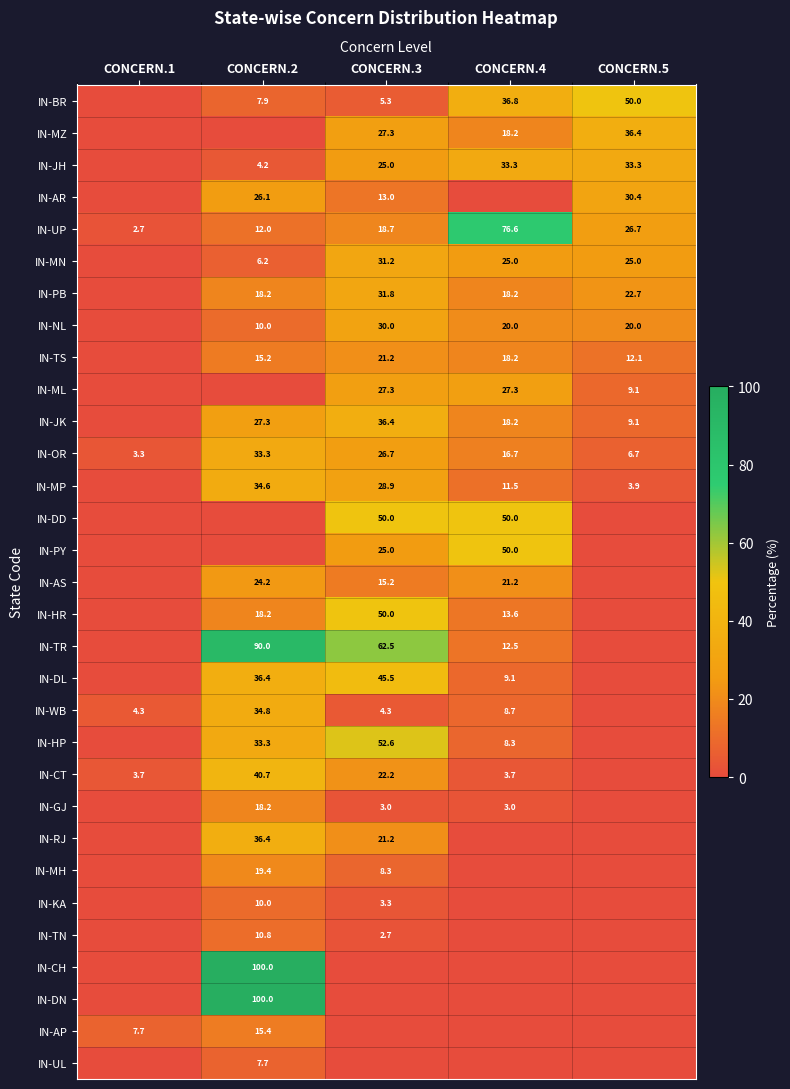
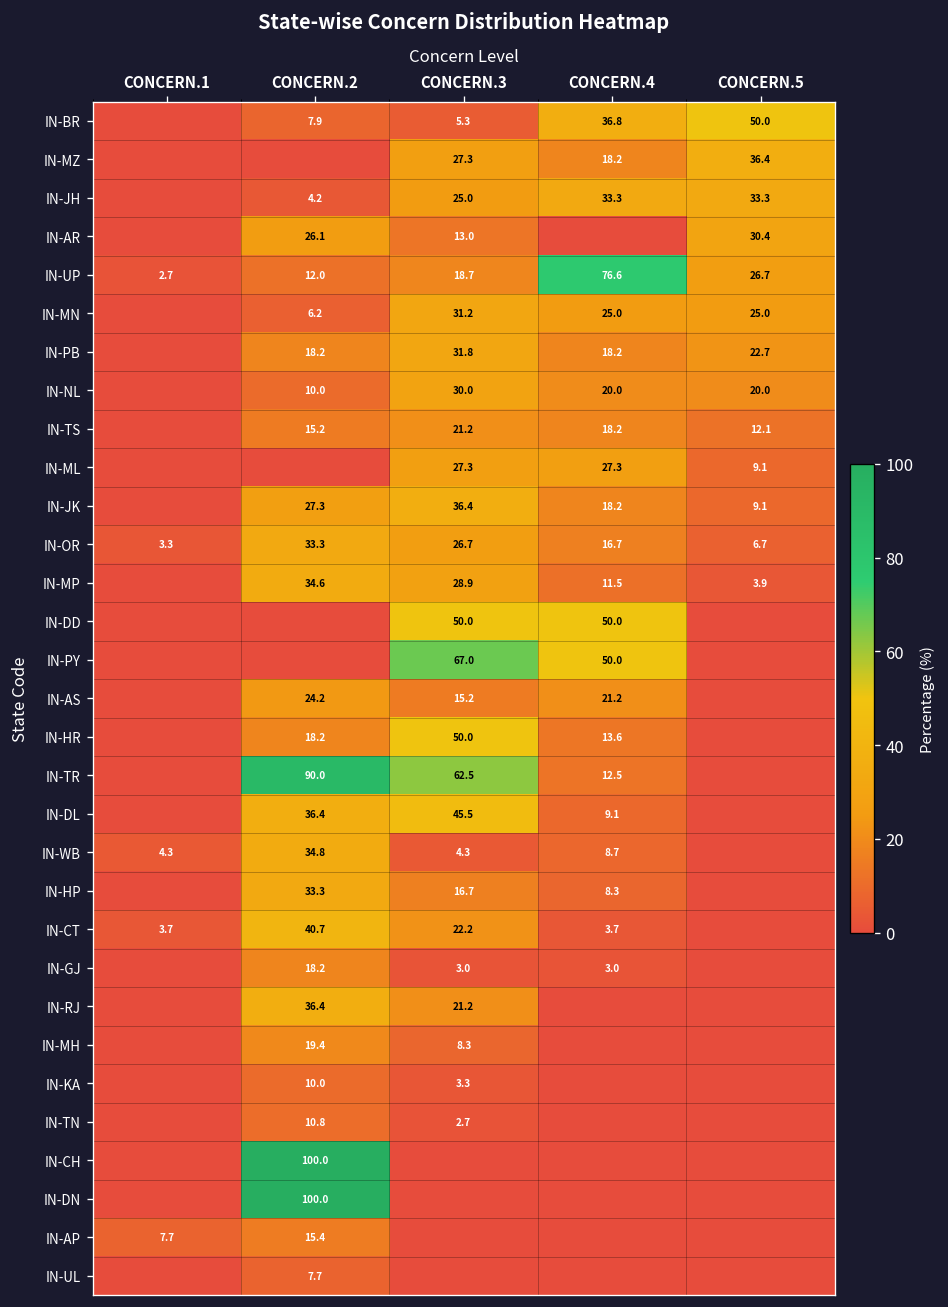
IN-PY, CONCERN.3: 25.0 -> 67.0
IN-HP, CONCERN.3: 52.6 -> 16.7
